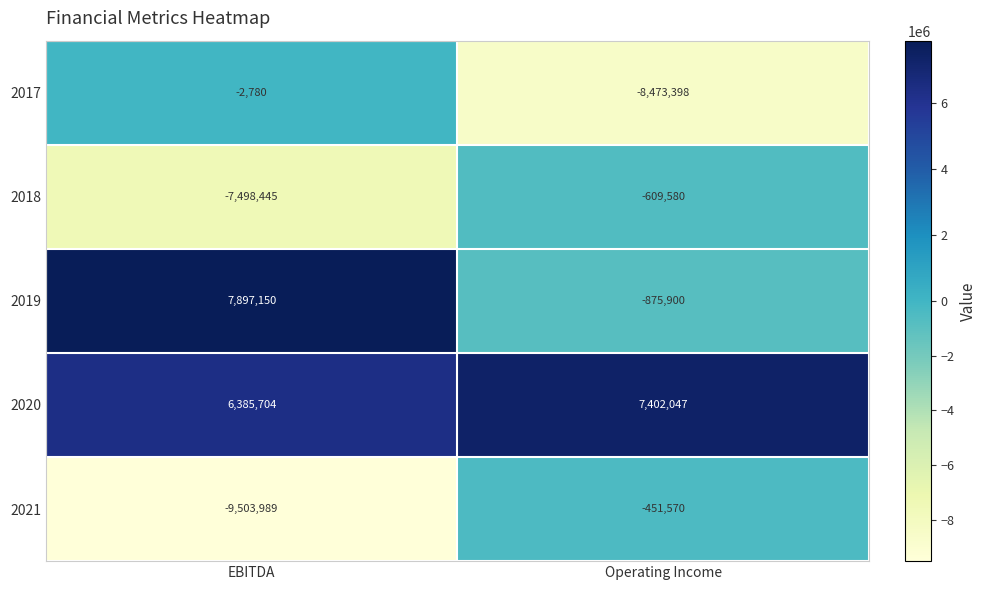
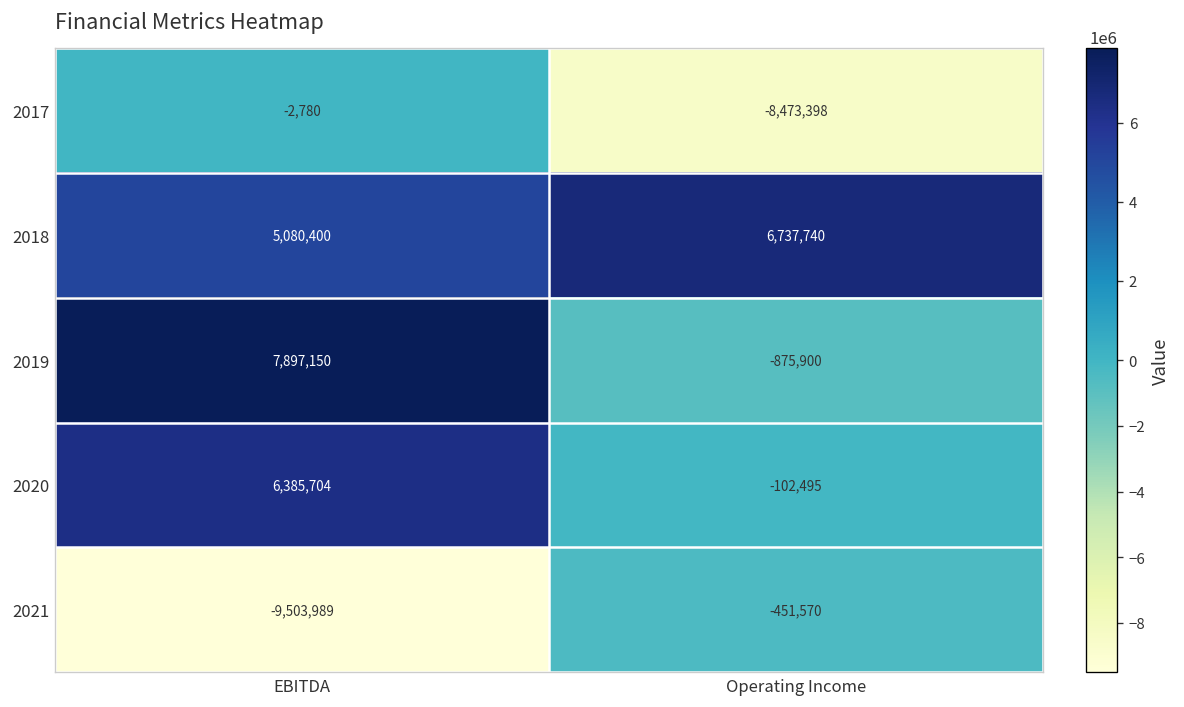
2018, EBITDA: -7,498,445 -> 5,080,400
2018, Operating Income: -609,580 -> 6,737,740
2020, Operating Income: 7,402,047 -> -102,495
